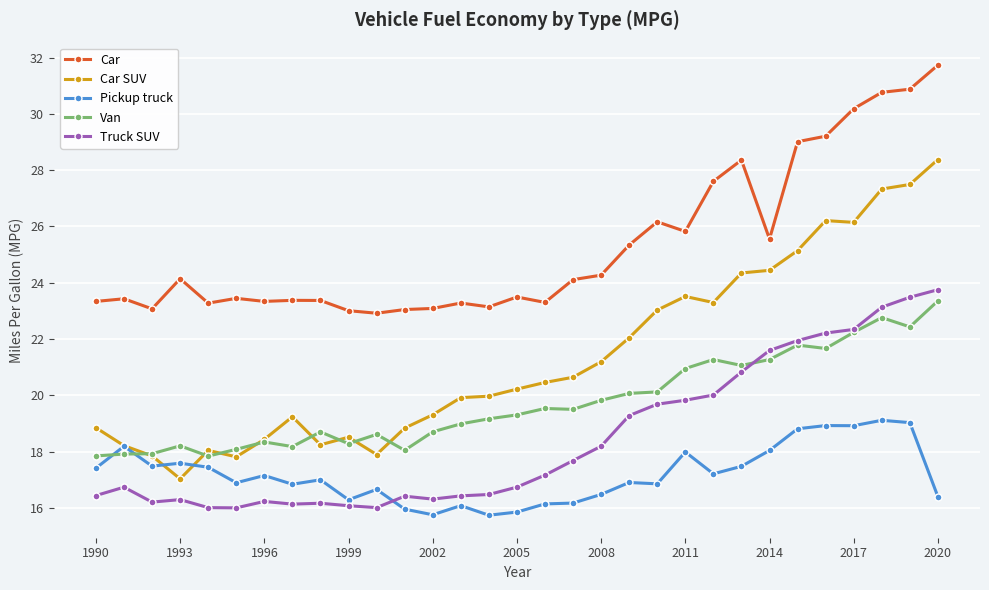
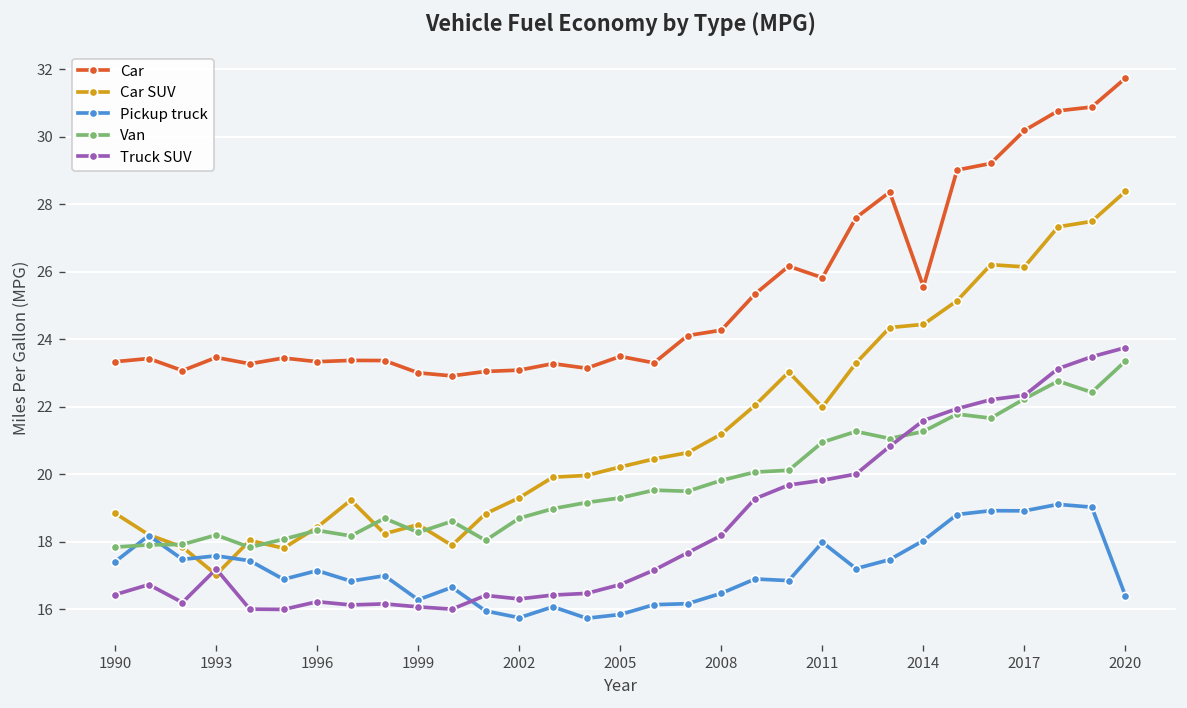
Car, 1993: 24.1 -> 23.5
Truck SUV, 1993: 16.3 -> 17.2
Car SUV, 2011: 23.5 -> 22.0
